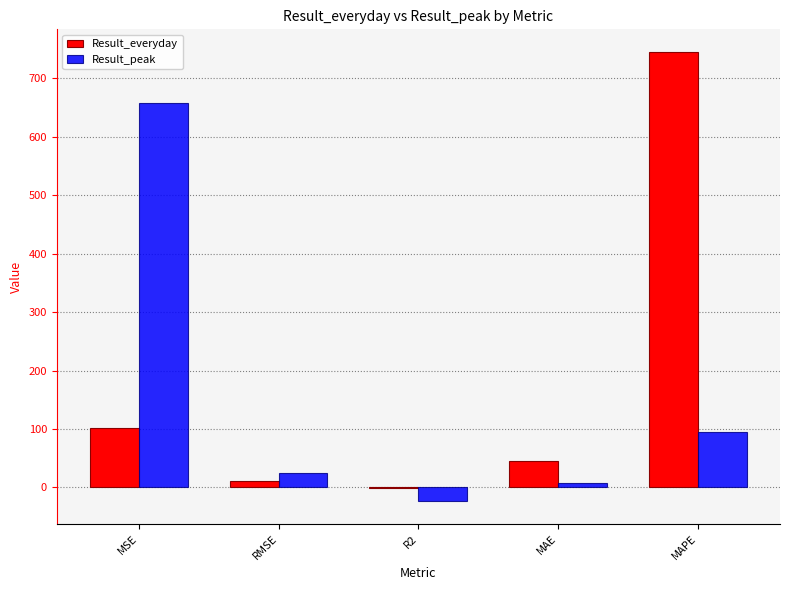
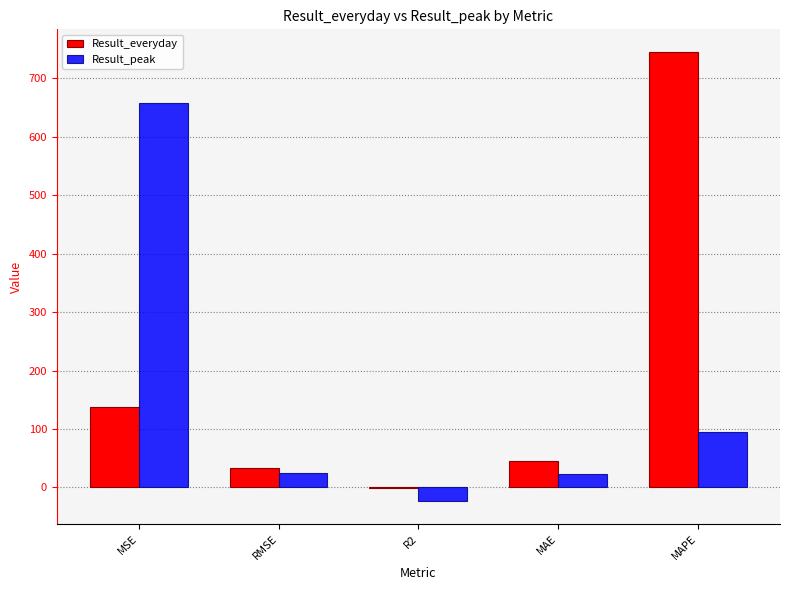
Result_everyday, MSE: 100 -> 140
Result_everyday, RMSE: 10 -> 30
Result_peak, MAE: 10 -> 20
